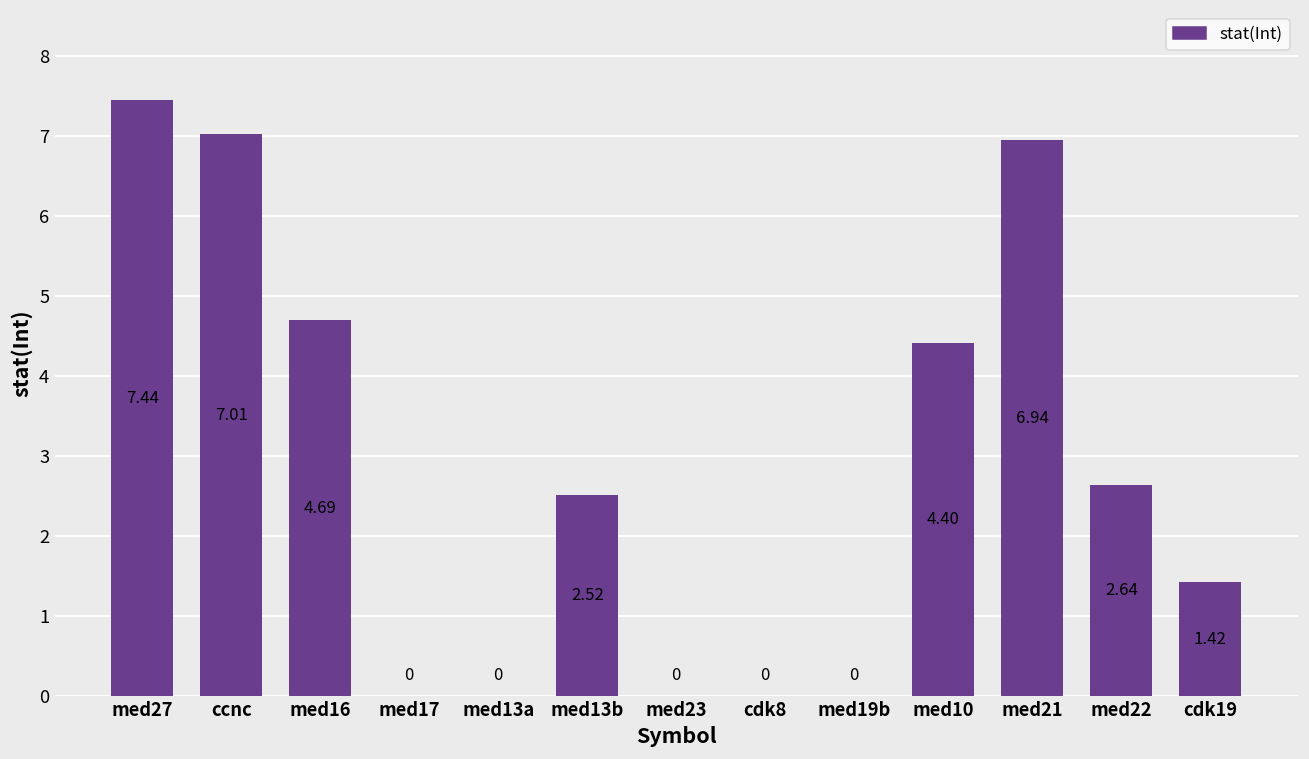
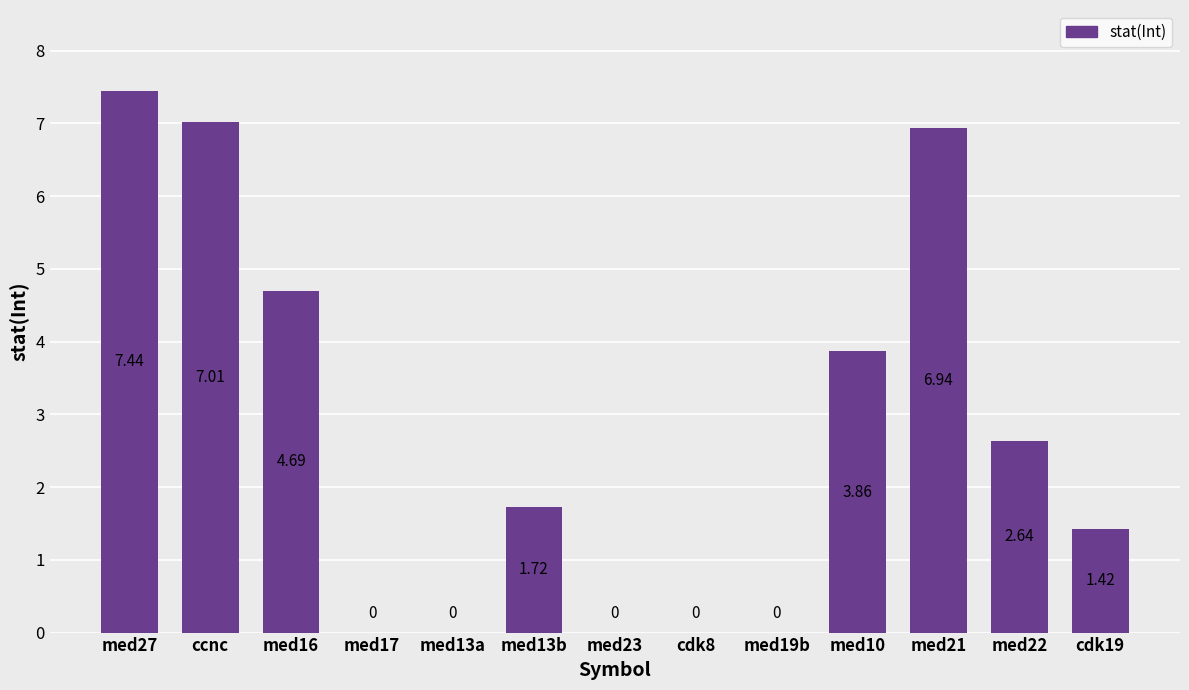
med13b: 2.52 -> 1.72
med10: 4.40 -> 3.86
